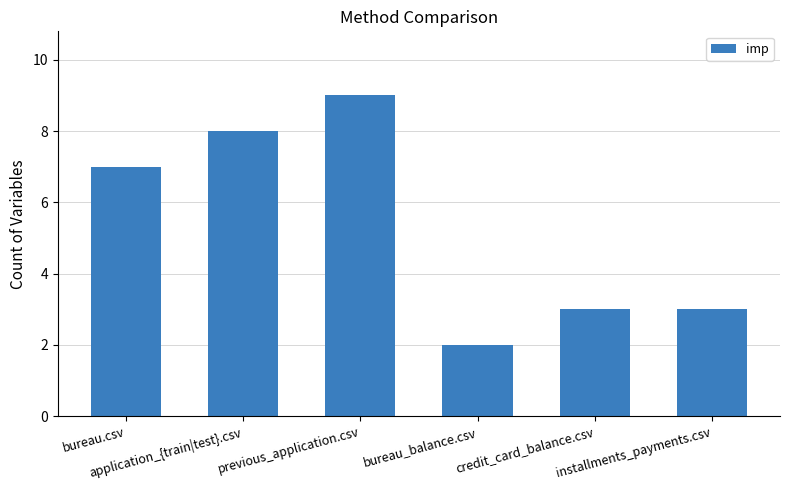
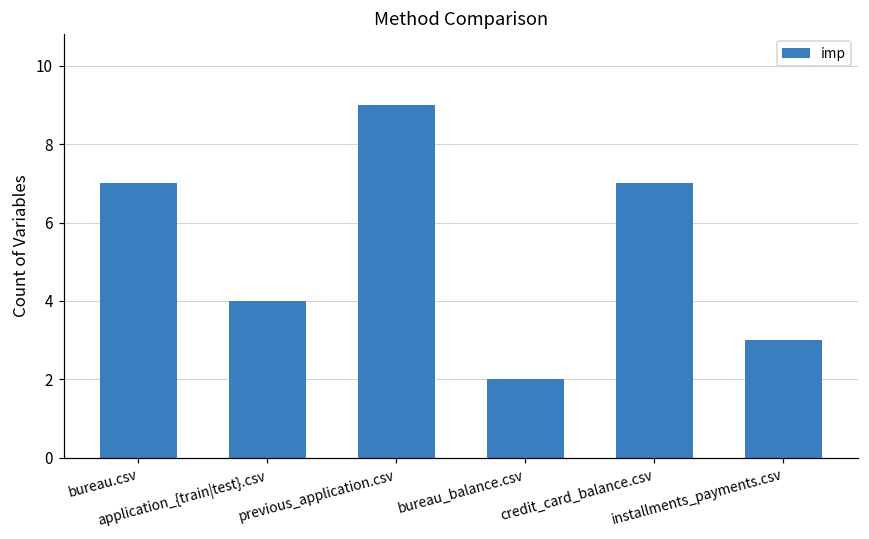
application_{train|test}.csv: 8 -> 4
credit_card_balance.csv: 3 -> 7
